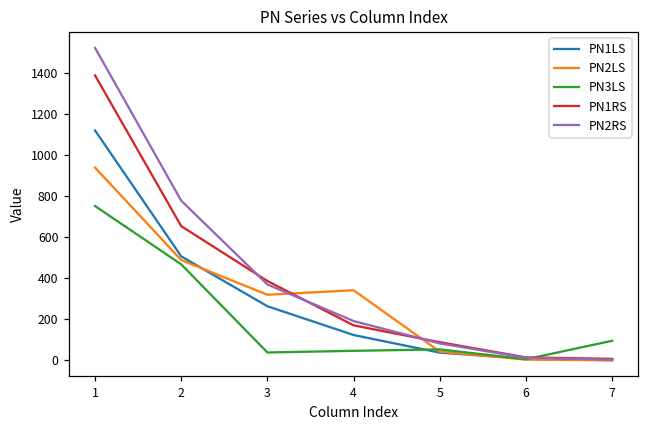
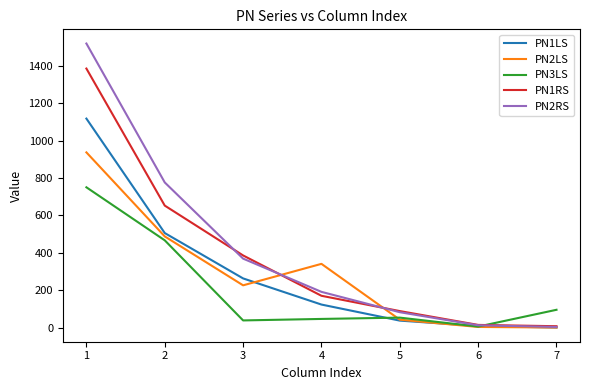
PN2LS, 3: 320 -> 230
